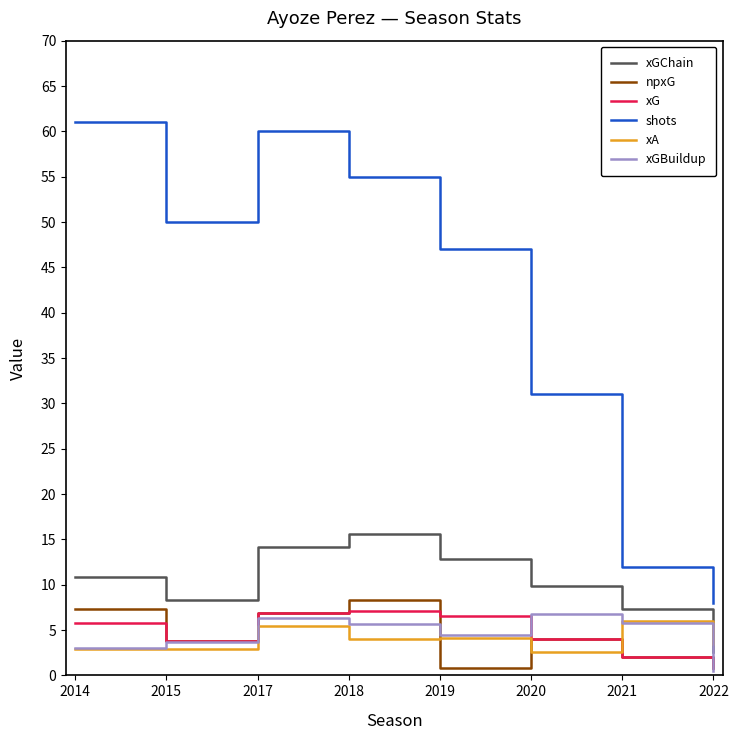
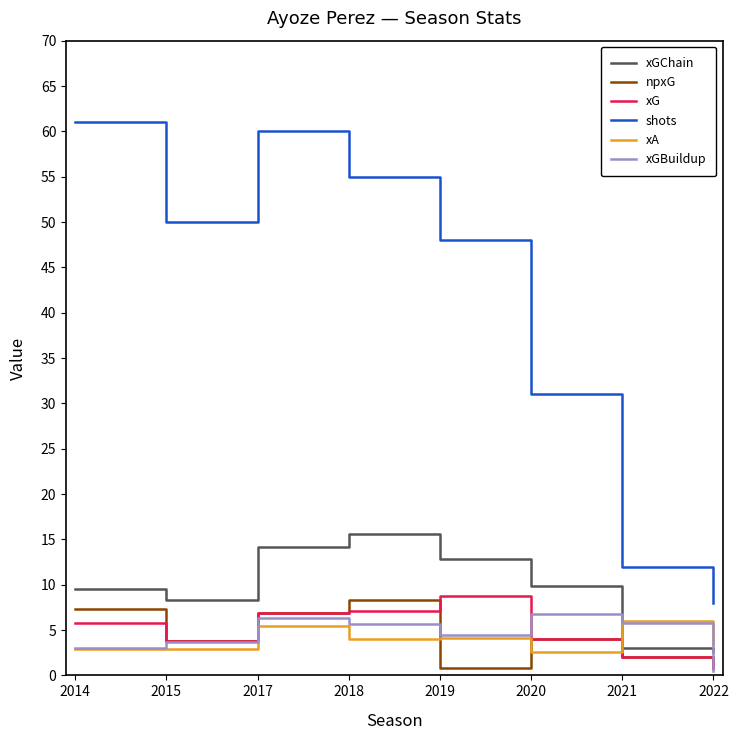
xGChain, 2014: 11 -> 10
xG, 2019: 7 -> 9
shots, 2019: 47 -> 48
xGChain, 2021: 7 -> 3
